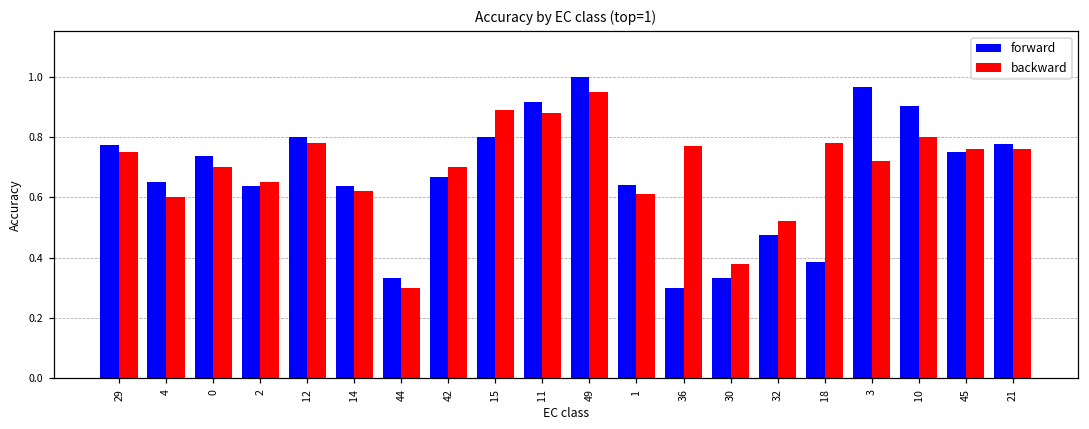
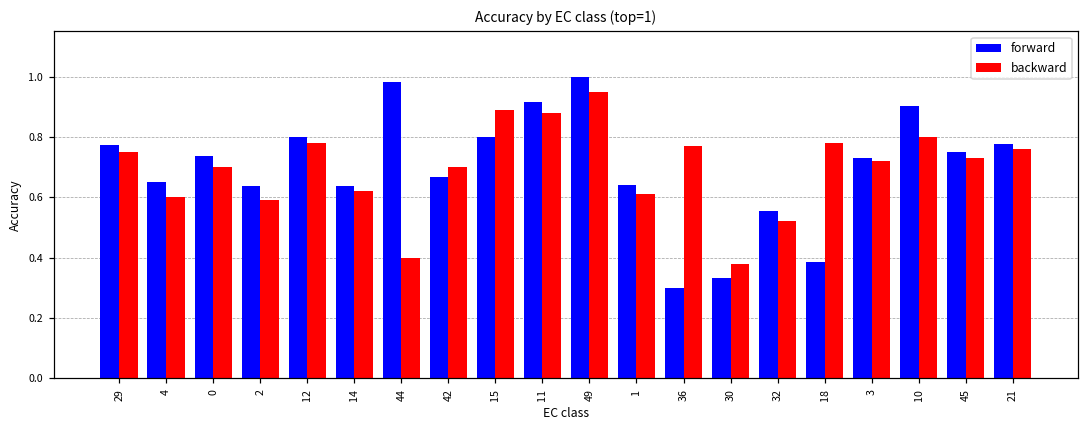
backward, 2: 0.65 -> 0.59
forward, 44: 0.33 -> 0.98
backward, 44: 0.3 -> 0.4
forward, 32: 0.48 -> 0.56
forward, 3: 0.97 -> 0.73
backward, 45: 0.76 -> 0.73
